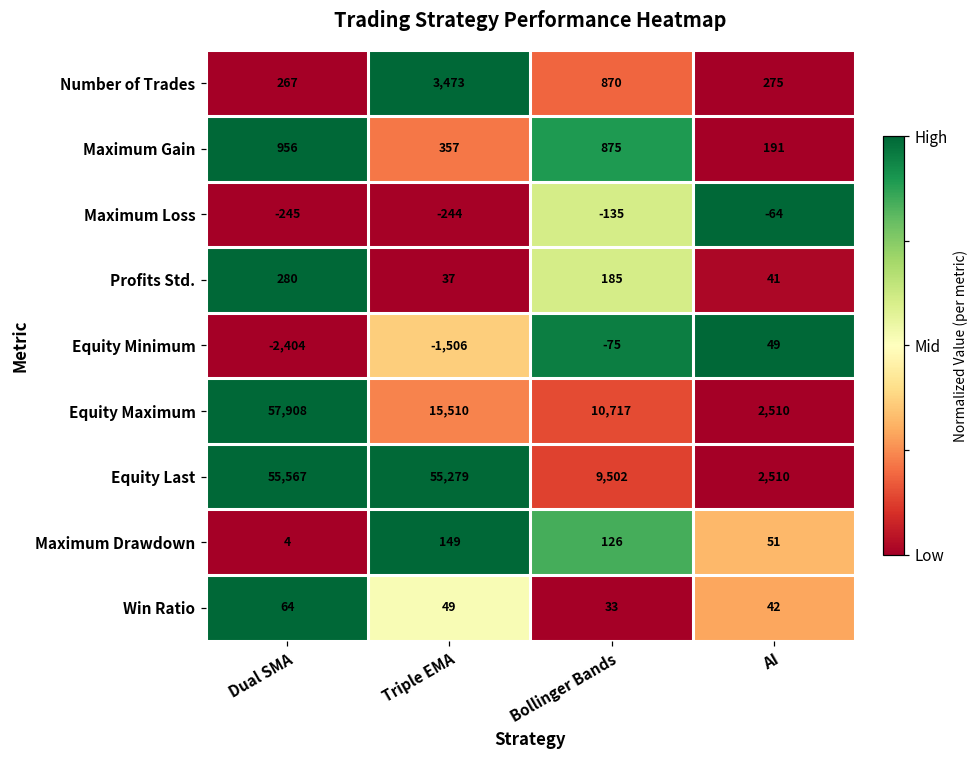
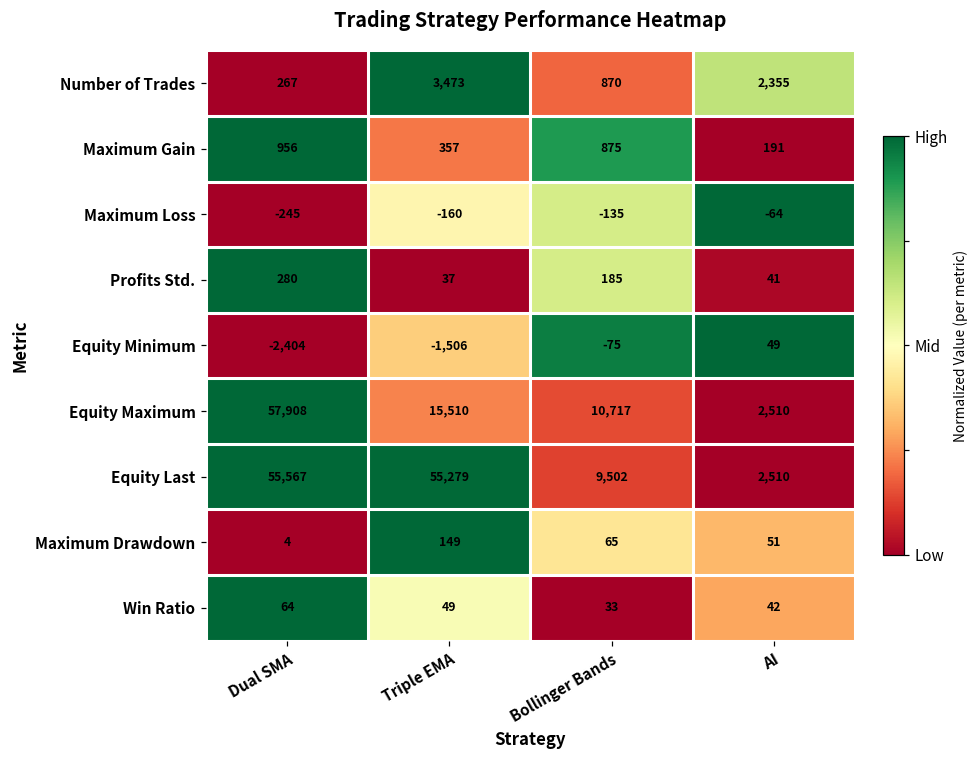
Number of Trades, AI: 275 -> 2,355
Maximum Loss, Triple EMA: -244 -> -160
Maximum Drawdown, Bollinger Bands: 126 -> 65
